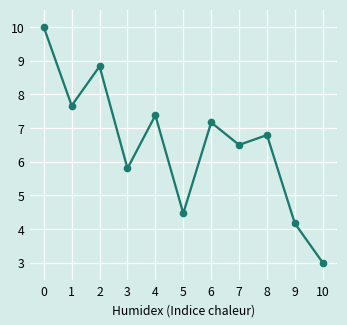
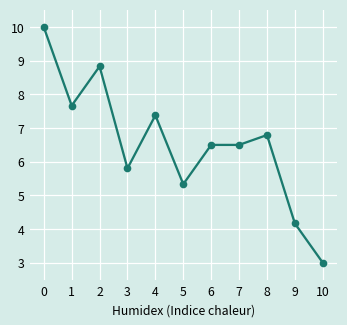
5: 4.5 -> 5.3
6: 7.2 -> 6.5
